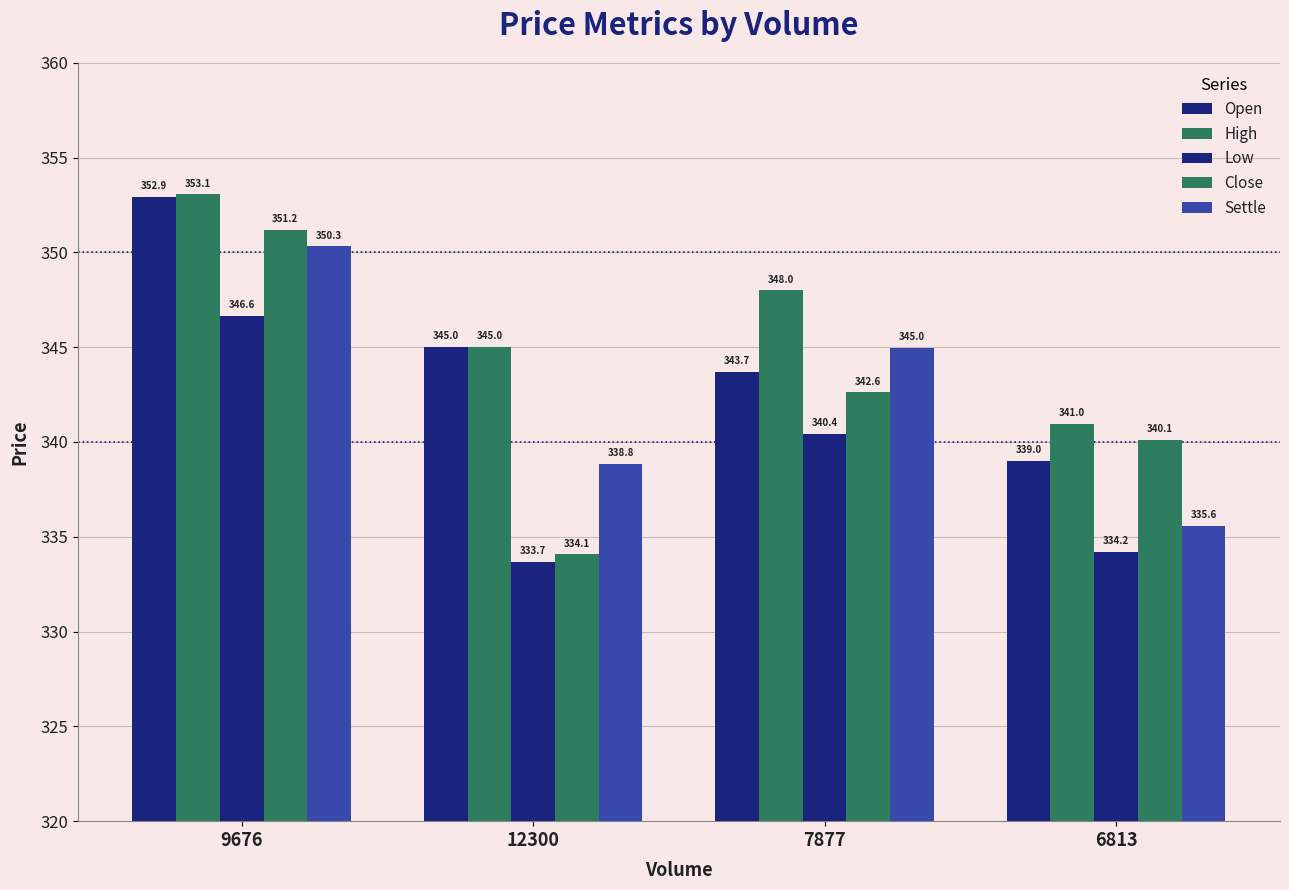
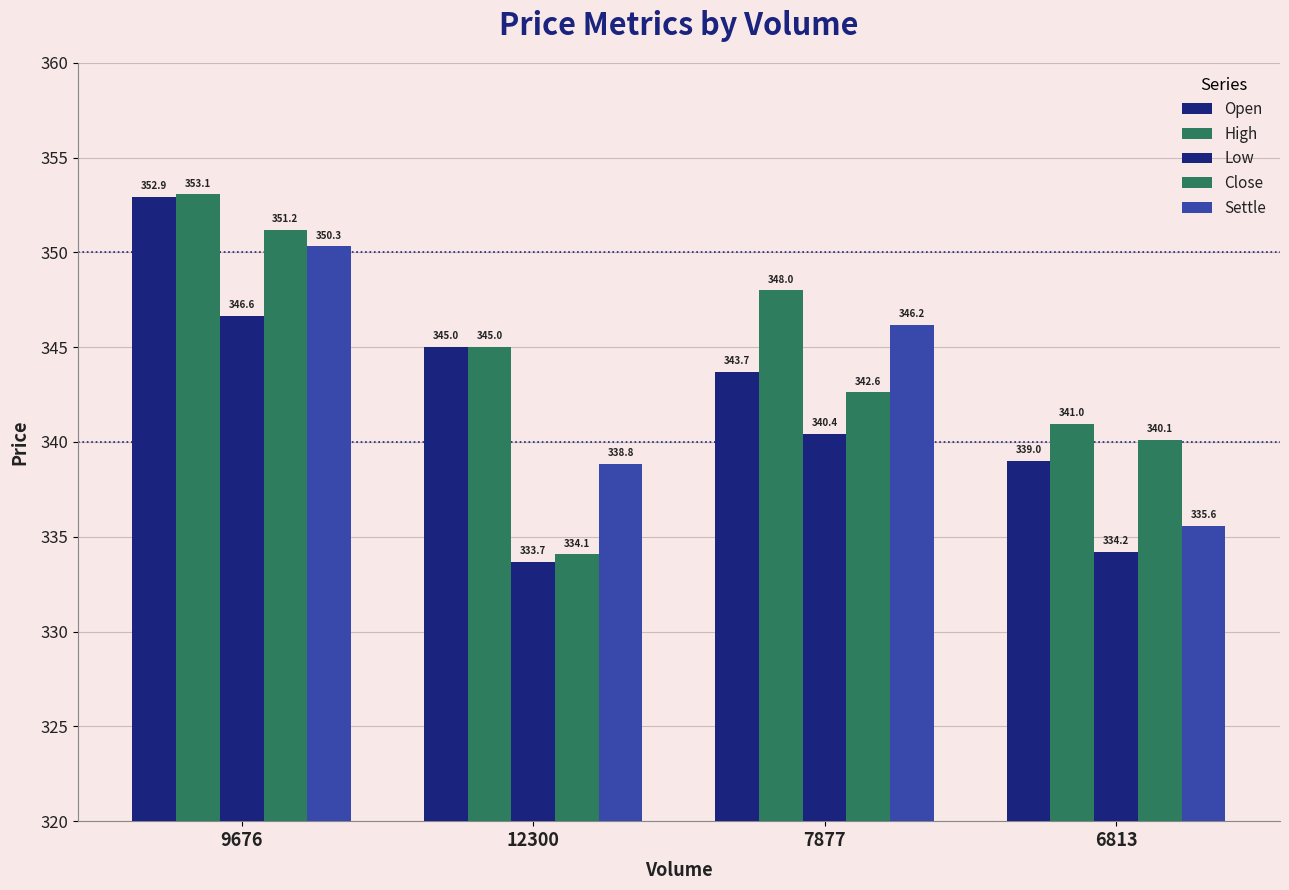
Settle, 7877: 345.0 -> 346.2
